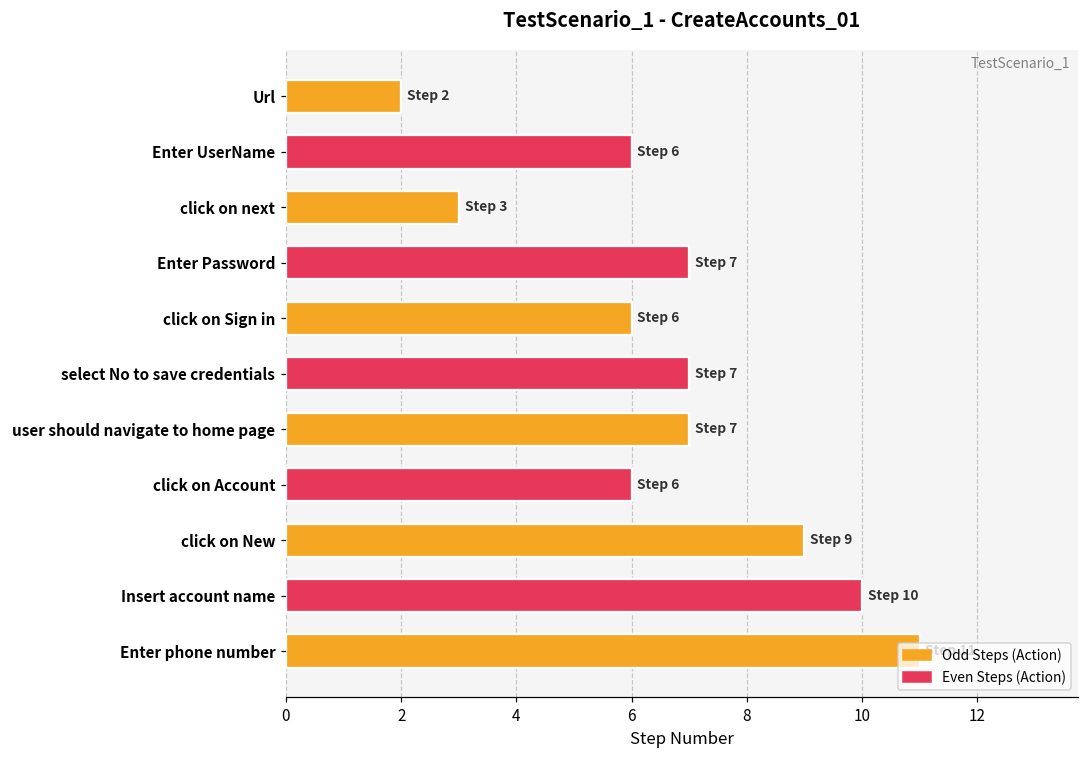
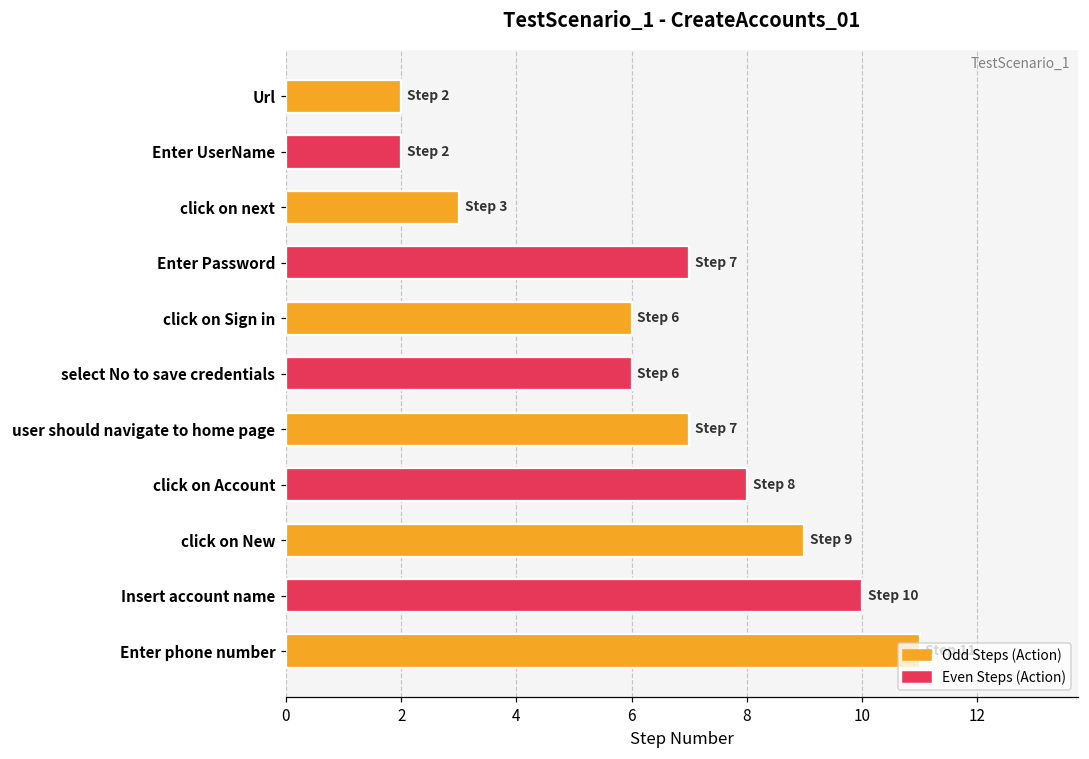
Enter UserName: 6 -> 2
select No to save credentials: 7 -> 6
click on Account: 6 -> 8
